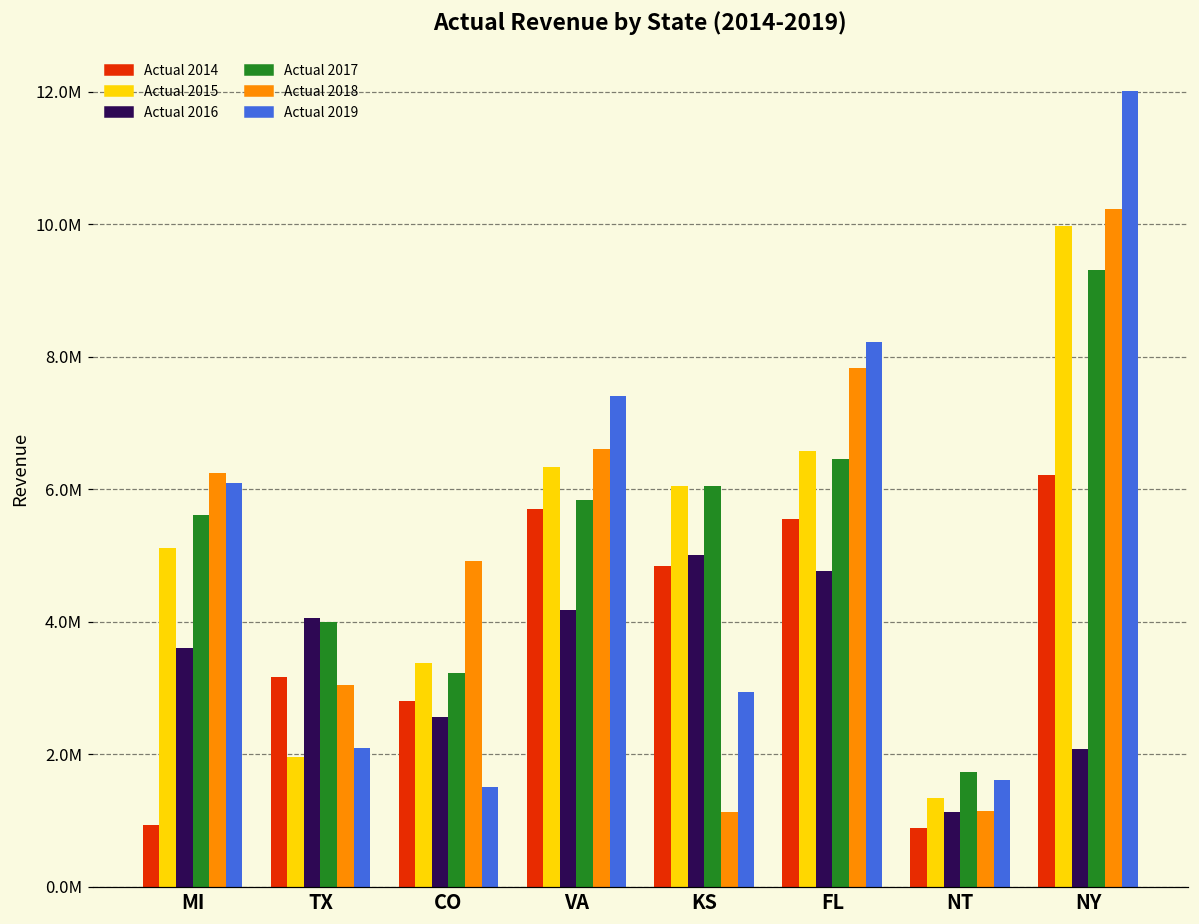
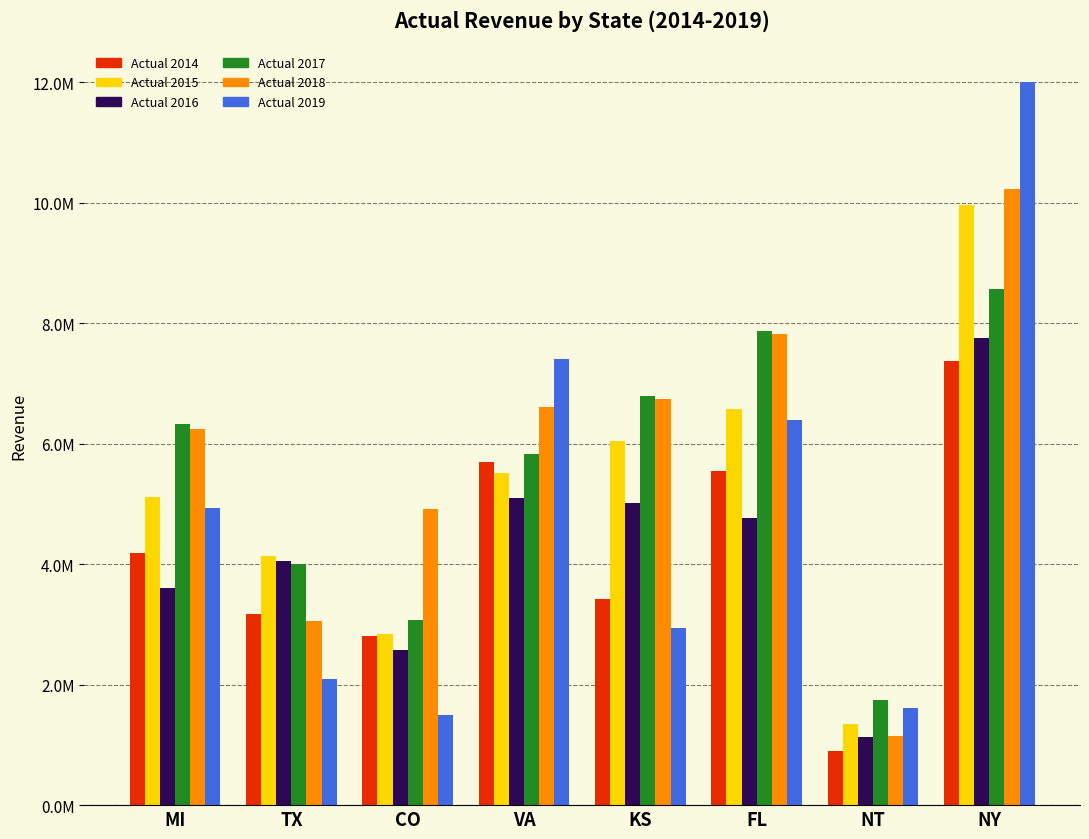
Actual 2014, MI: 900000 -> 4200000
Actual 2017, MI: 5600000 -> 6300000
Actual 2019, MI: 6100000 -> 4900000
Actual 2015, TX: 2000000 -> 4100000
Actual 2015, CO: 3400000 -> 2800000
Actual 2017, CO: 3200000 -> 3100000
Actual 2015, VA: 6300000 -> 5500000
Actual 2016, VA: 4200000 -> 5100000
Actual 2014, KS: 4800000 -> 3400000
Actual 2017, KS: 6100000 -> 6800000
Actual 2018, KS: 1100000 -> 6700000
Actual 2017, FL: 6500000 -> 7900000
Actual 2019, FL: 8200000 -> 6400000
Actual 2014, NY: 6200000 -> 7400000
Actual 2016, NY: 2100000 -> 7800000
Actual 2017, NY: 9300000 -> 8600000
